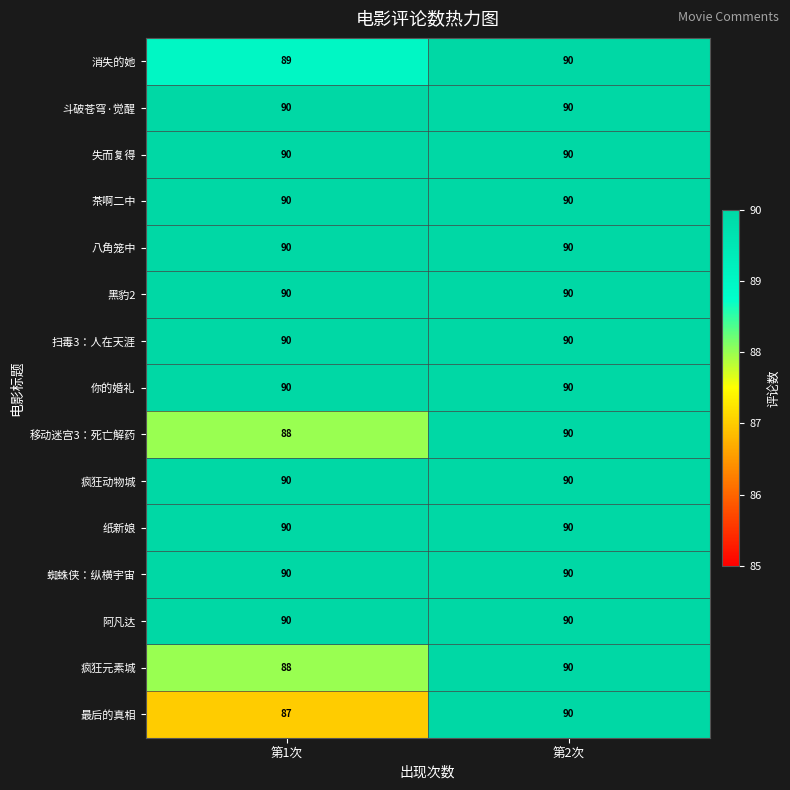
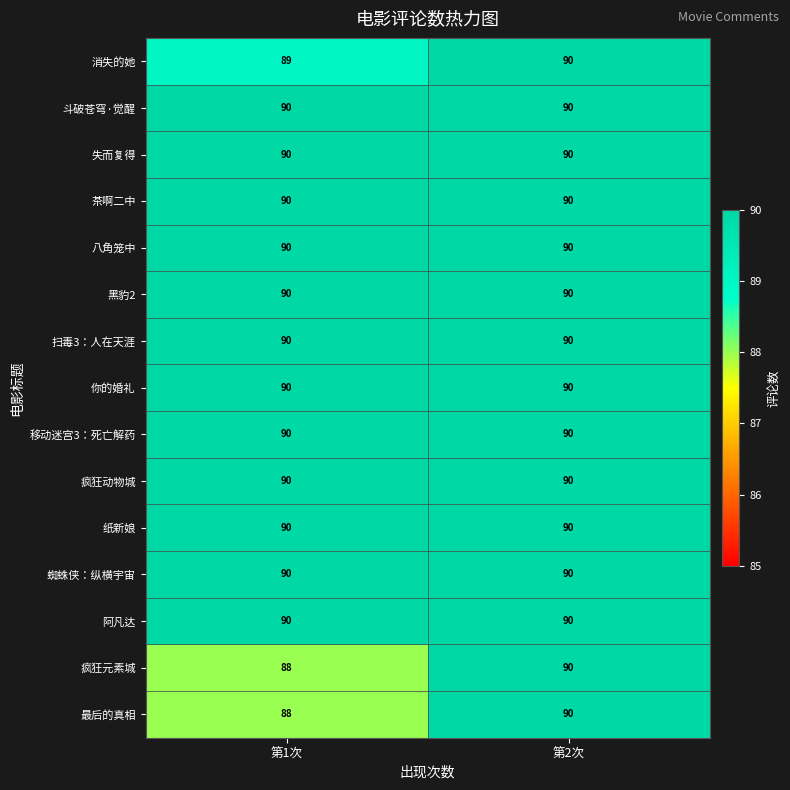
移动迷宫3：死亡解药, 第1次: 88 -> 90
最后的真相, 第1次: 87 -> 88
